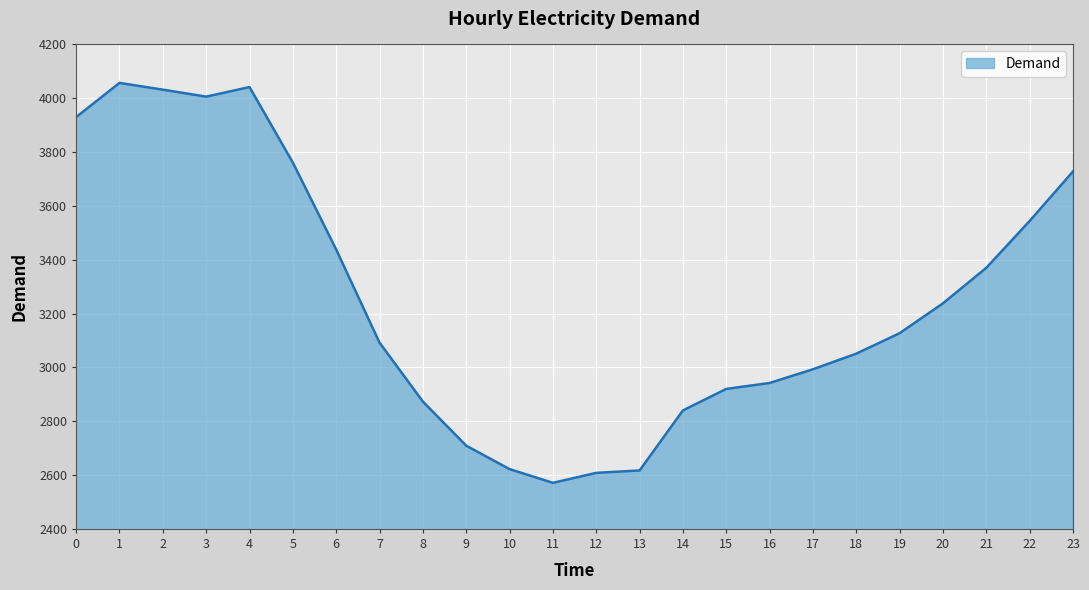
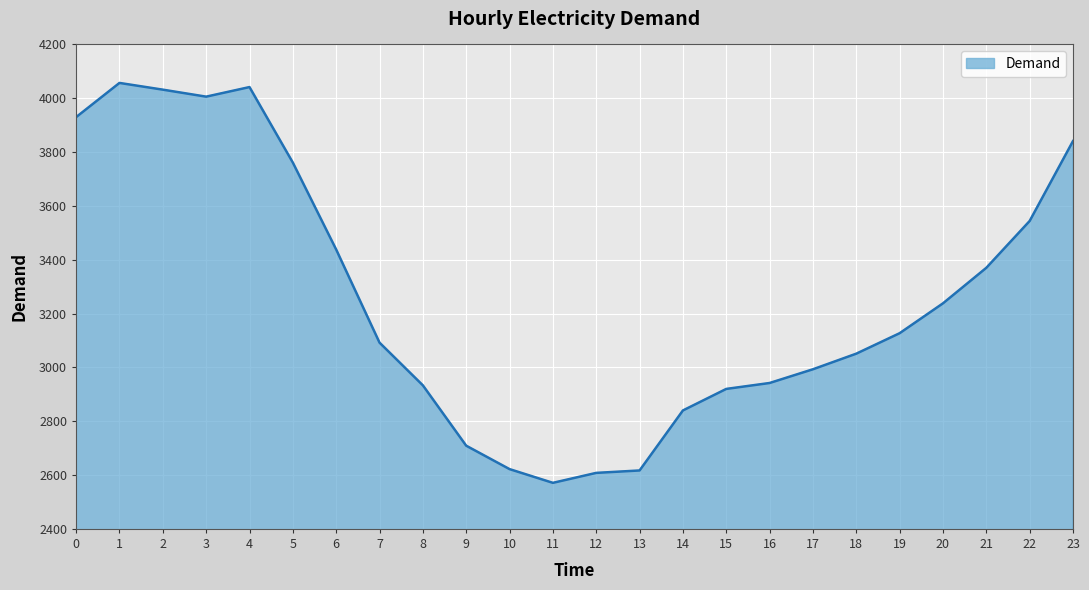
8: 2870 -> 2930
23: 3730 -> 3840
